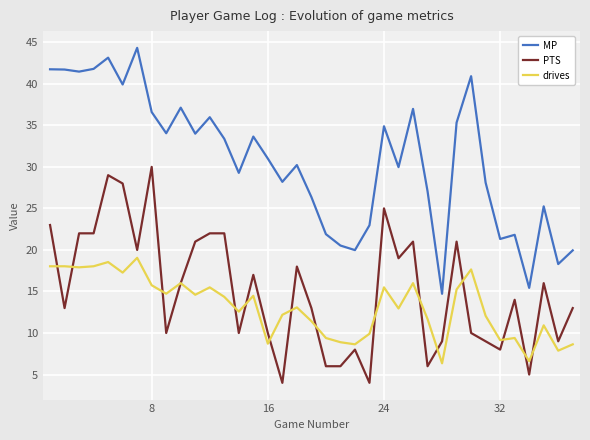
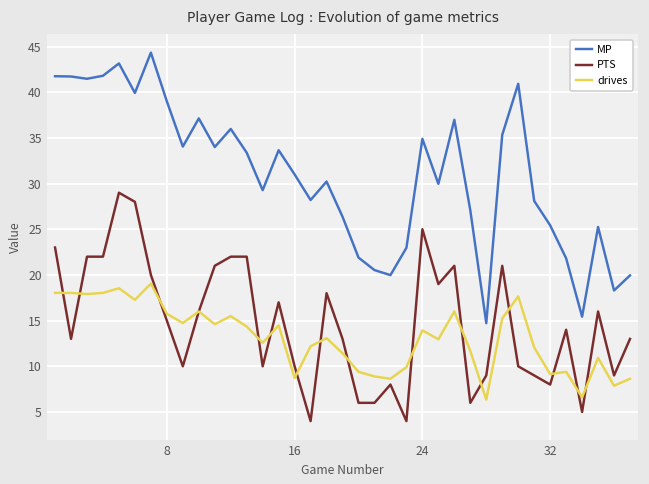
MP, 8: 37 -> 39
PTS, 8: 30 -> 15
drives, 24: 15 -> 14
MP, 32: 21 -> 25
